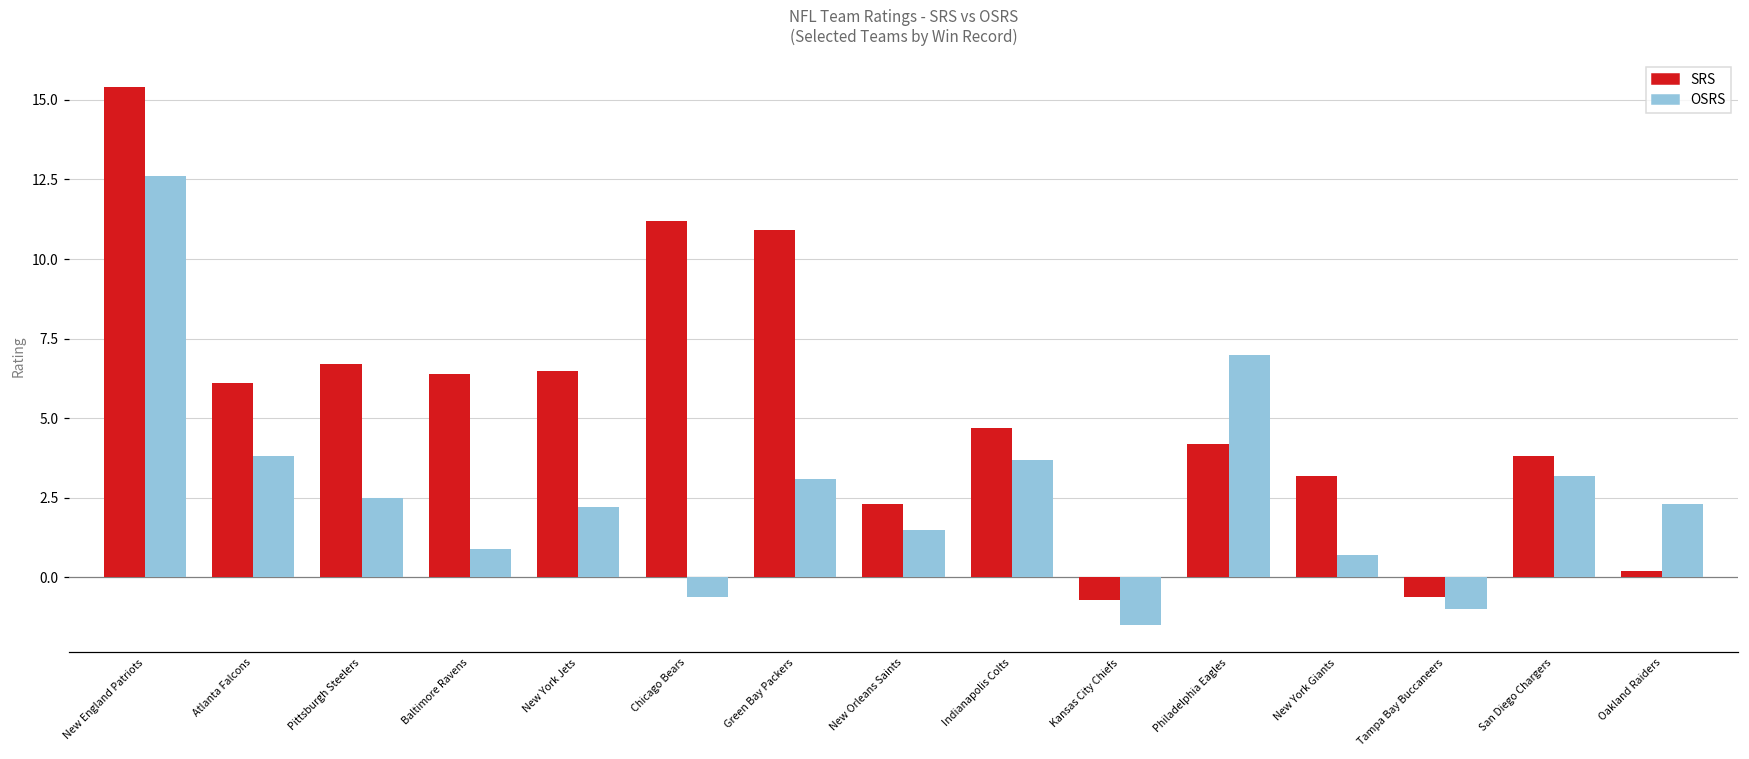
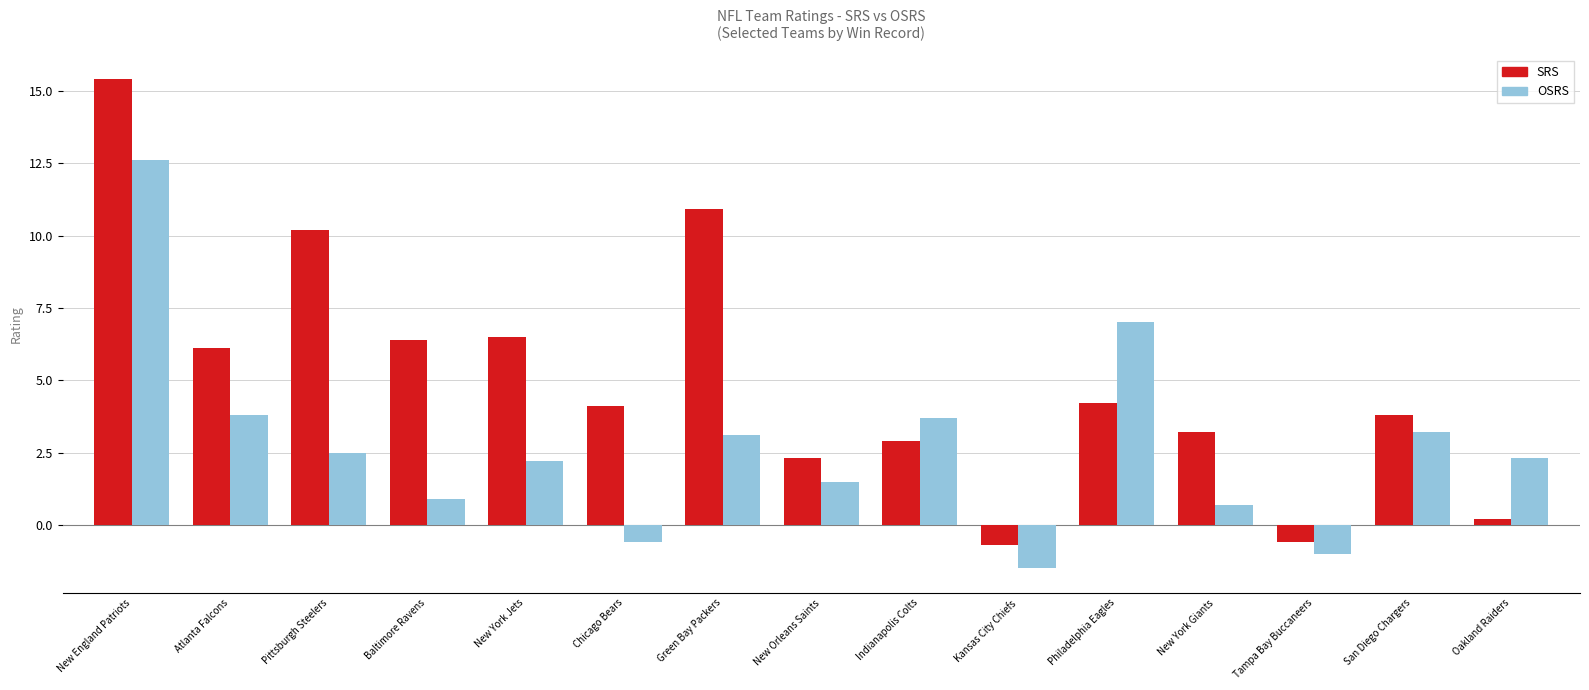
SRS, Pittsburgh Steelers: 6.7 -> 10.2
SRS, Chicago Bears: 11.2 -> 4.1
SRS, Indianapolis Colts: 4.7 -> 2.9
